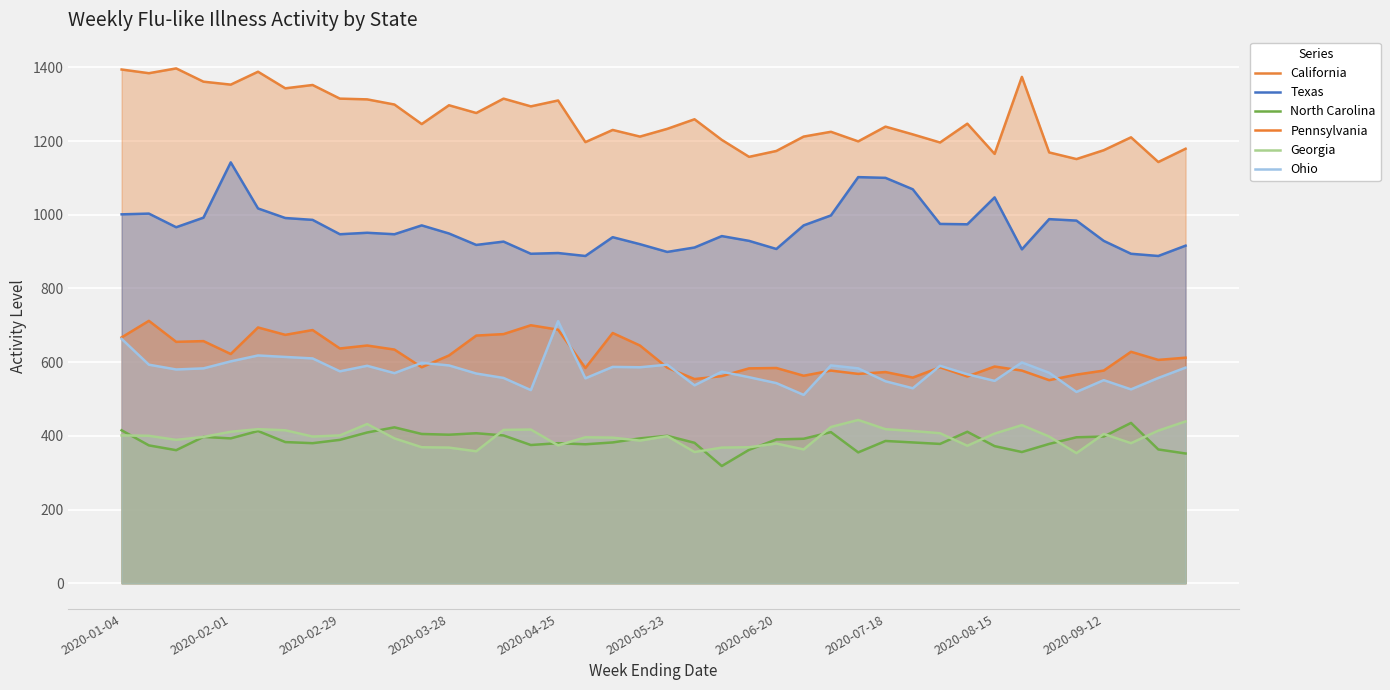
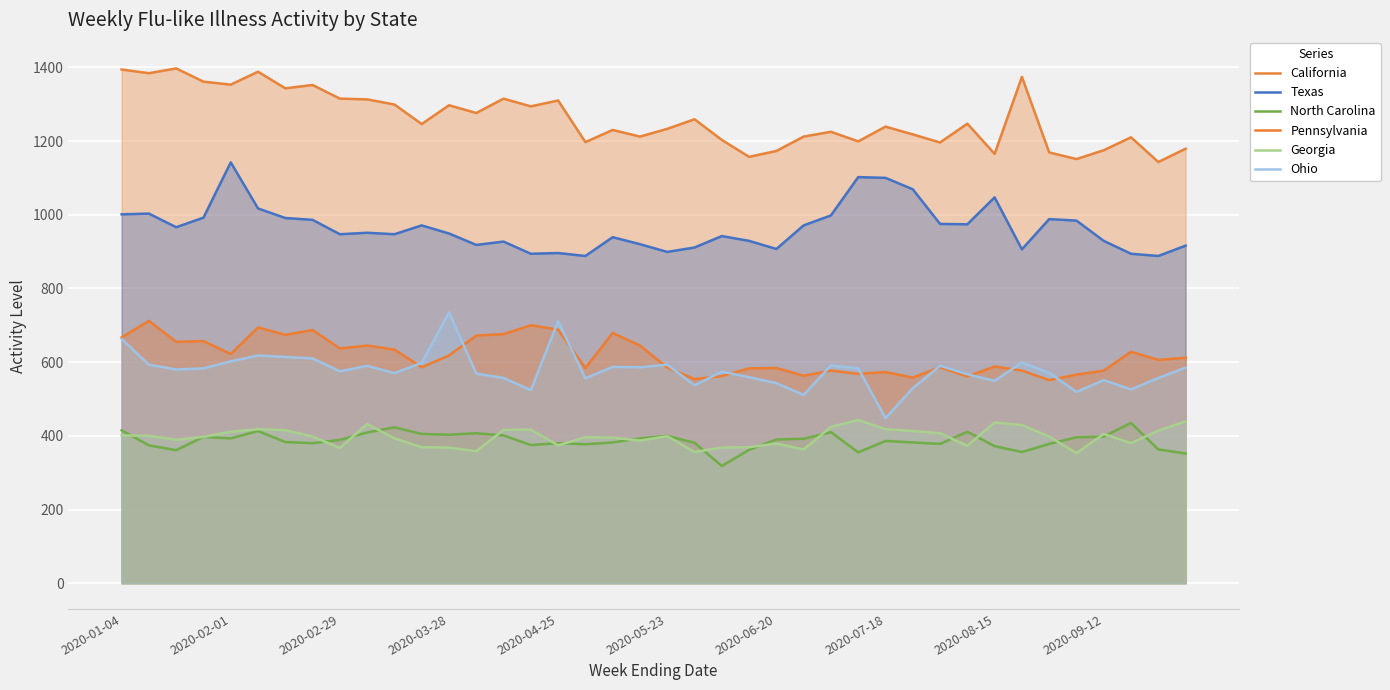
Georgia, 2020-02-29: 400 -> 370
Ohio, 2020-03-28: 590 -> 740
Ohio, 2020-07-18: 550 -> 450
Georgia, 2020-08-15: 410 -> 440
